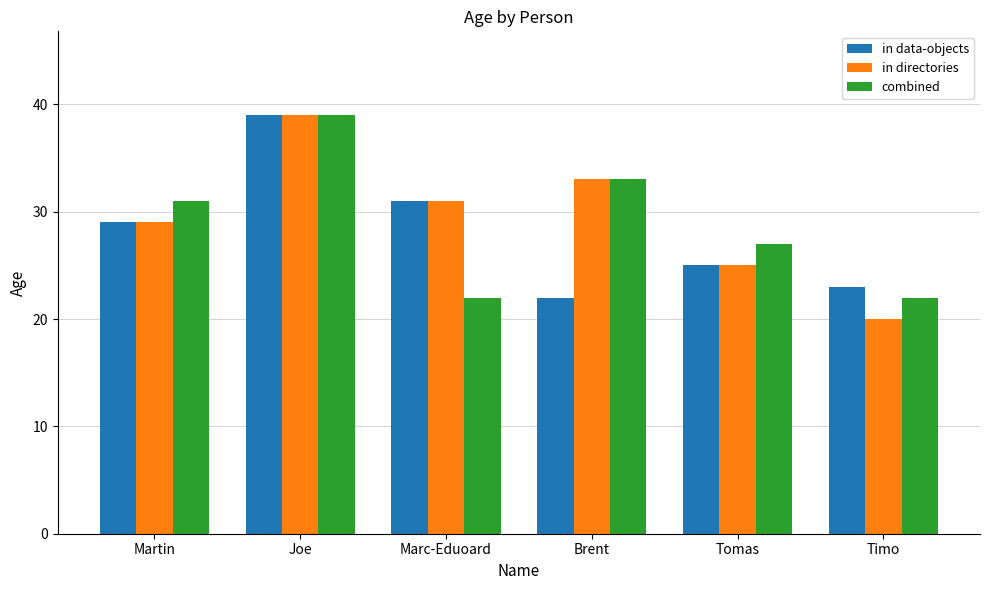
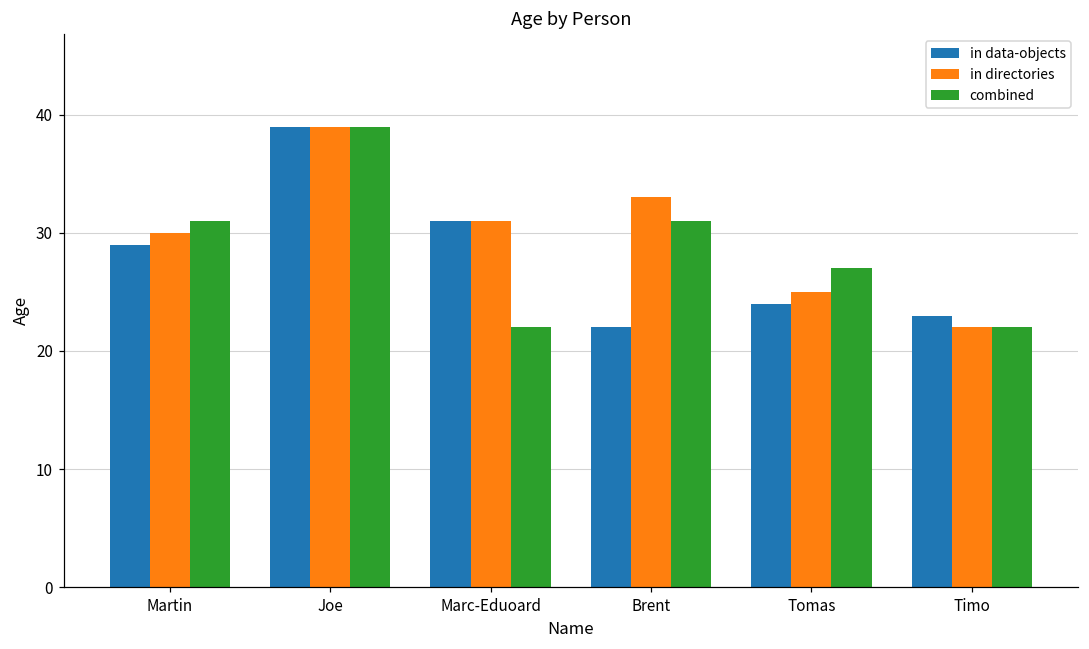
in directories, Martin: 29 -> 30
combined, Brent: 33 -> 31
in data-objects, Tomas: 25 -> 24
in directories, Timo: 20 -> 22
